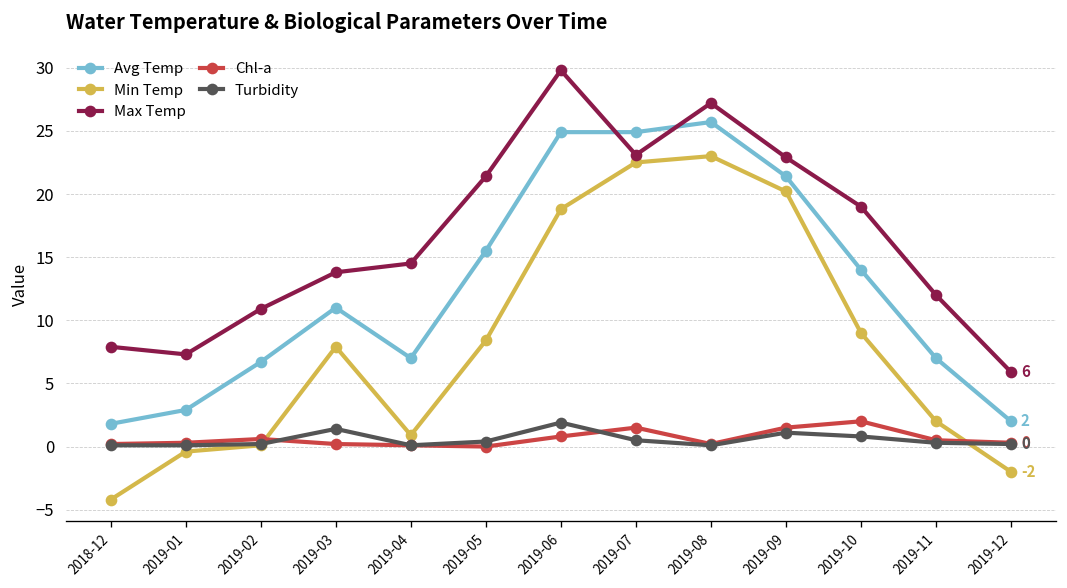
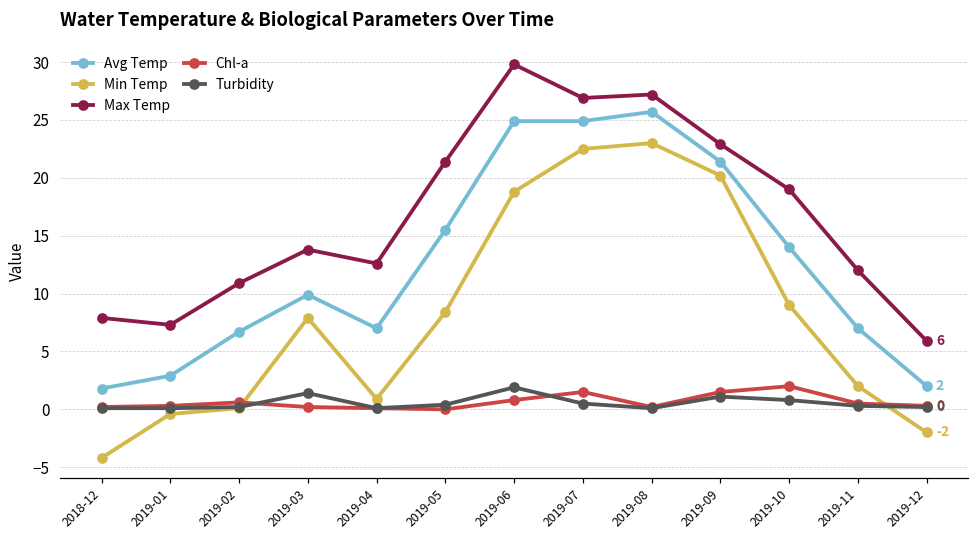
Avg Temp, 2019-03: 11.0 -> 9.9
Max Temp, 2019-04: 14.5 -> 12.6
Max Temp, 2019-07: 23.1 -> 26.9
